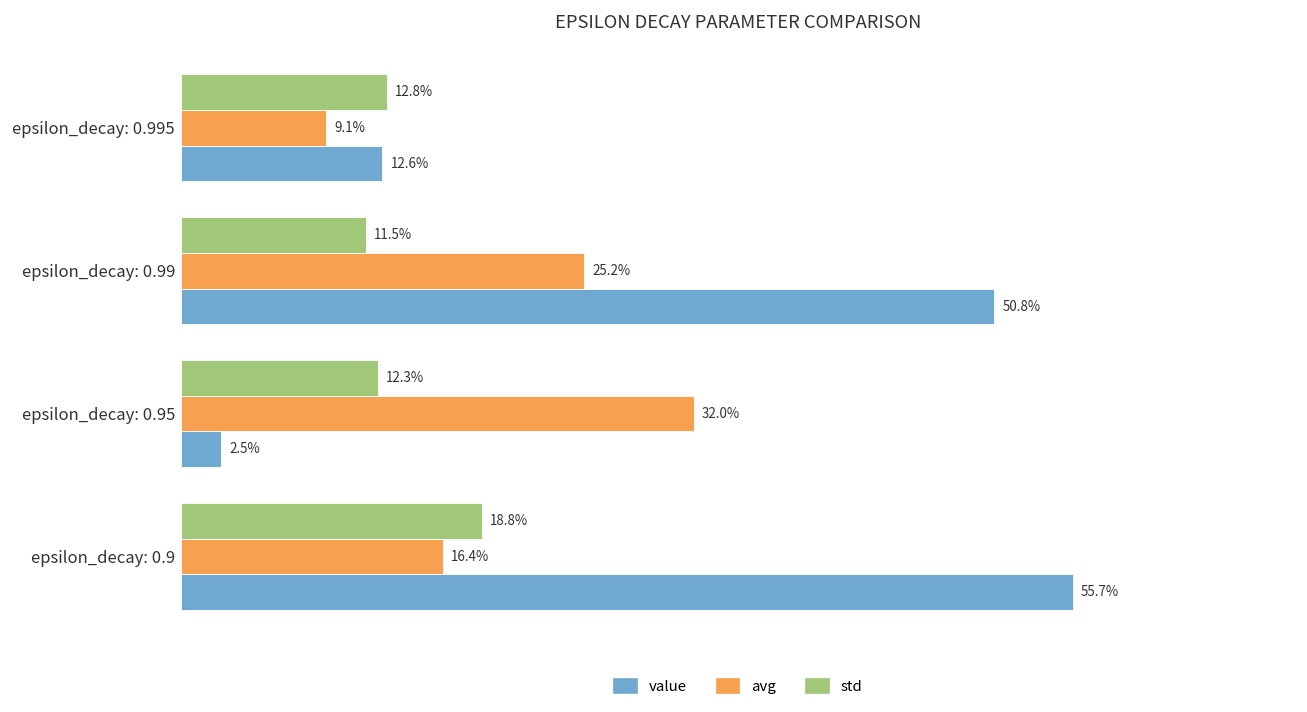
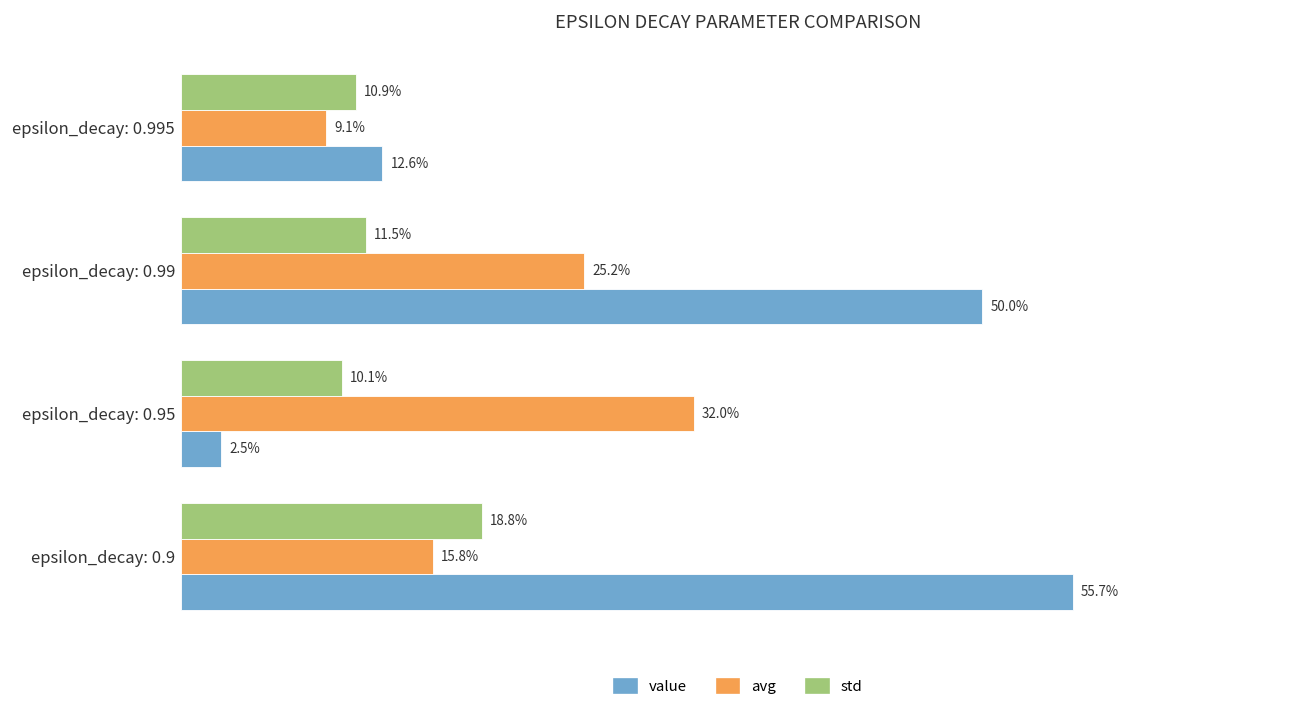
std, epsilon_decay: 0.995: 12.8% -> 10.9%
value, epsilon_decay: 0.99: 50.8% -> 50.0%
std, epsilon_decay: 0.95: 12.3% -> 10.1%
avg, epsilon_decay: 0.9: 16.4% -> 15.8%
